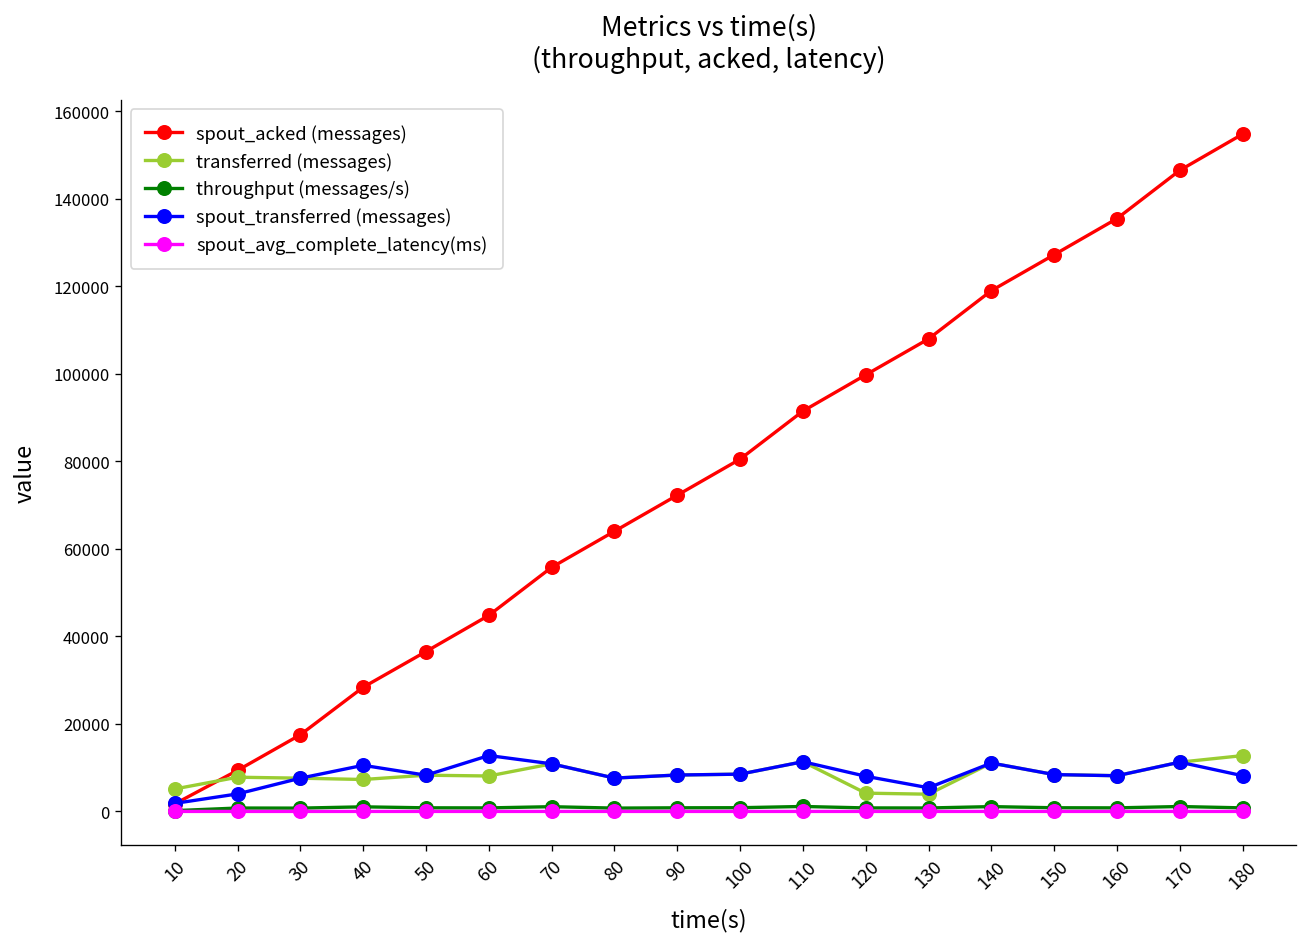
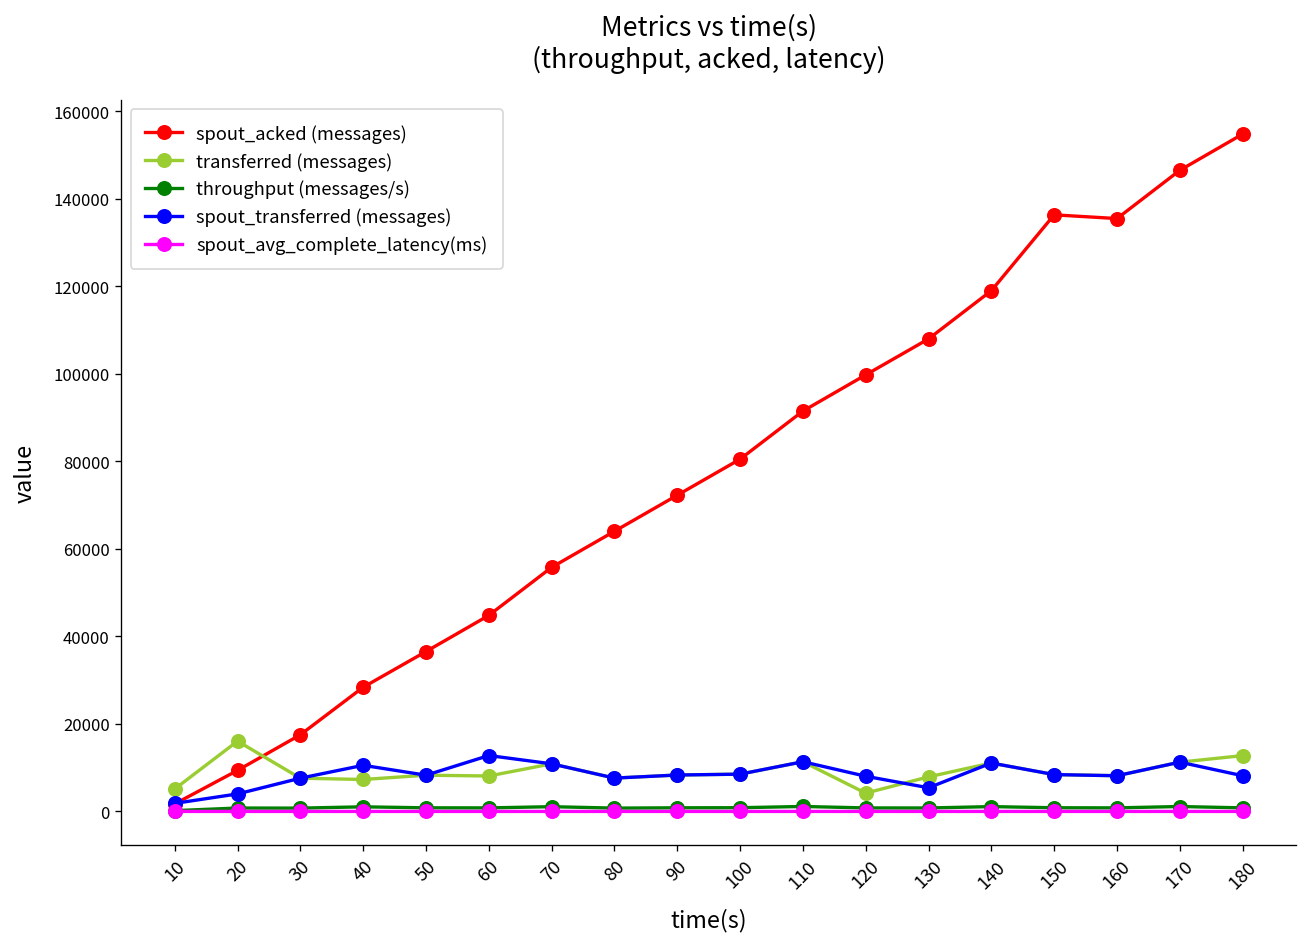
transferred (messages), 20: 8000 -> 16000
transferred (messages), 130: 4000 -> 8000
spout_acked (messages), 150: 127000 -> 136000
